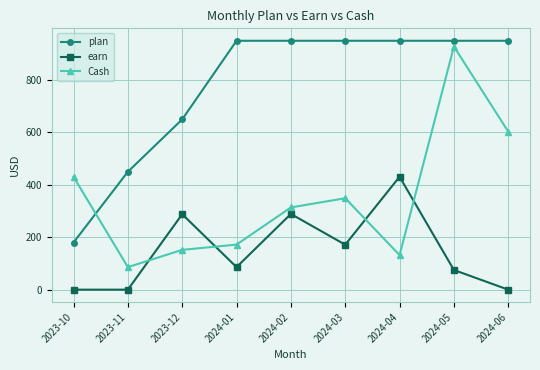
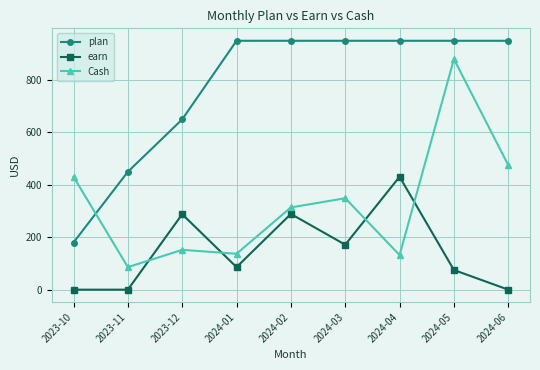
Cash, 2024-01: 170 -> 140
Cash, 2024-05: 930 -> 880
Cash, 2024-06: 600 -> 480
